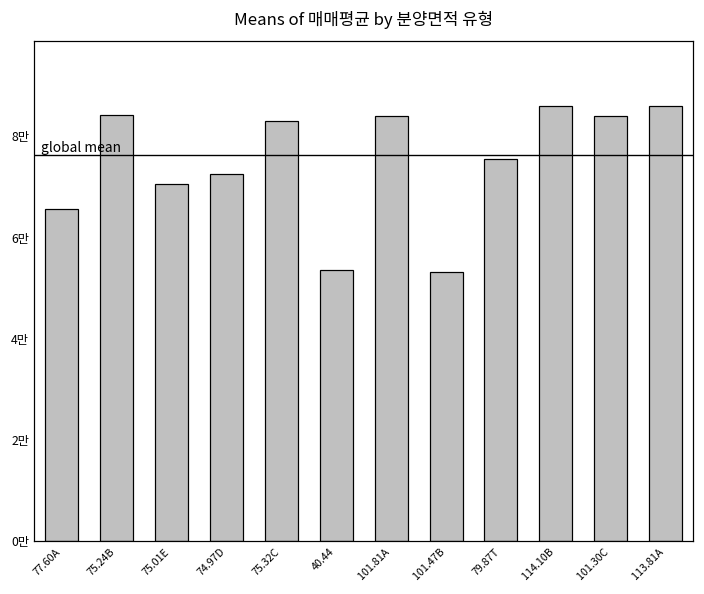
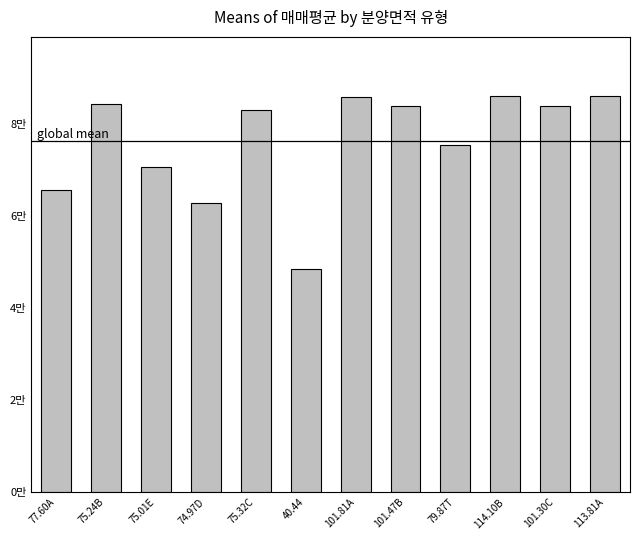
74.97D: 7.3만 -> 6.3만
40.44: 5.4만 -> 4.9만
101.81A: 8.4만 -> 8.6만
101.47B: 5.3만 -> 8.4만
